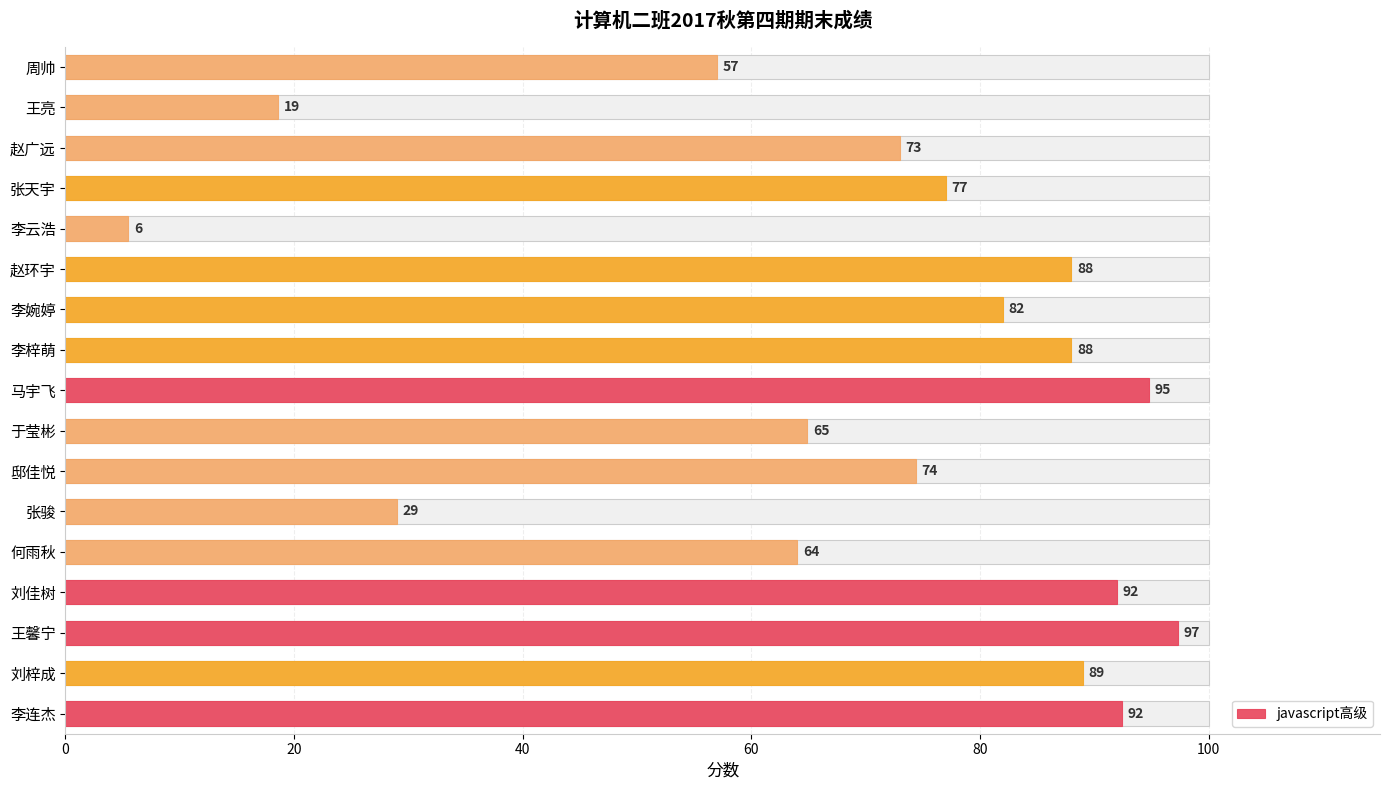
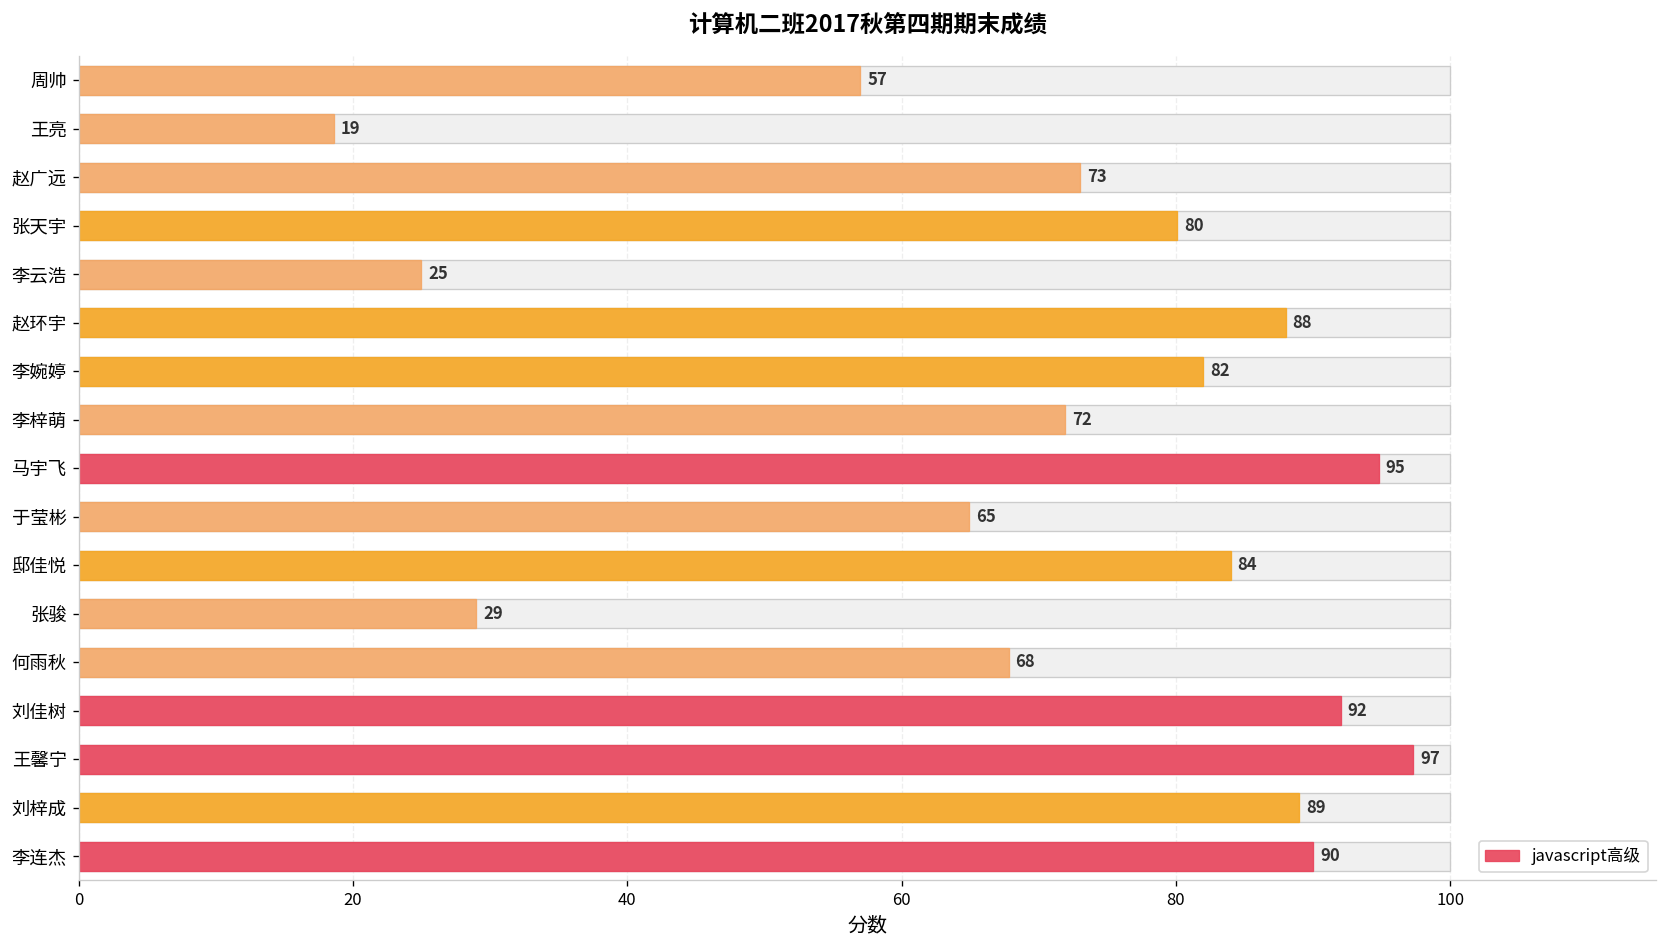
javascript高级, 张天宇: 77 -> 80
javascript高级, 李云浩: 6 -> 25
javascript高级, 李梓萌: 88 -> 72
javascript高级, 邸佳悦: 74 -> 84
javascript高级, 何雨秋: 64 -> 68
javascript高级, 李连杰: 92 -> 90
